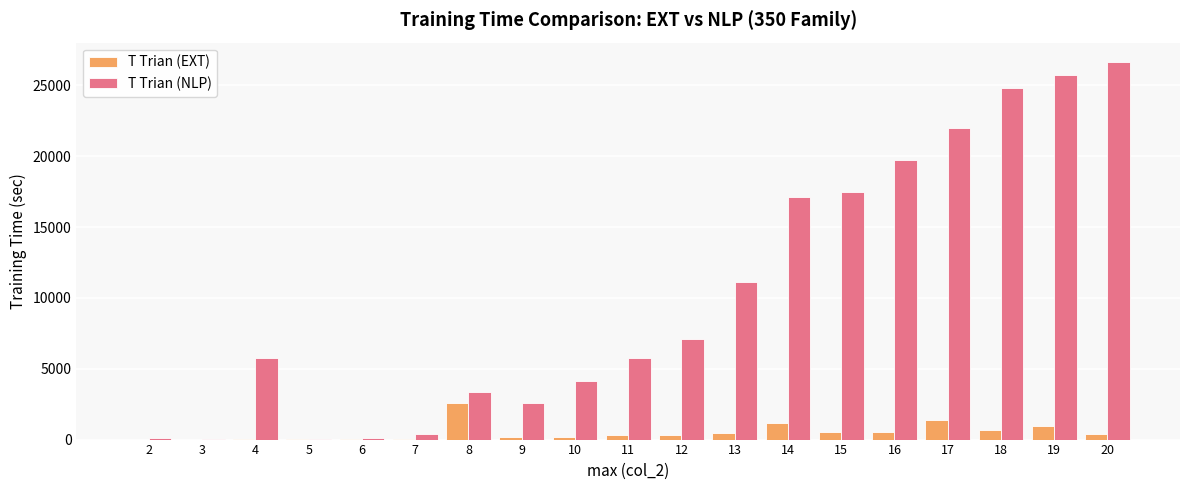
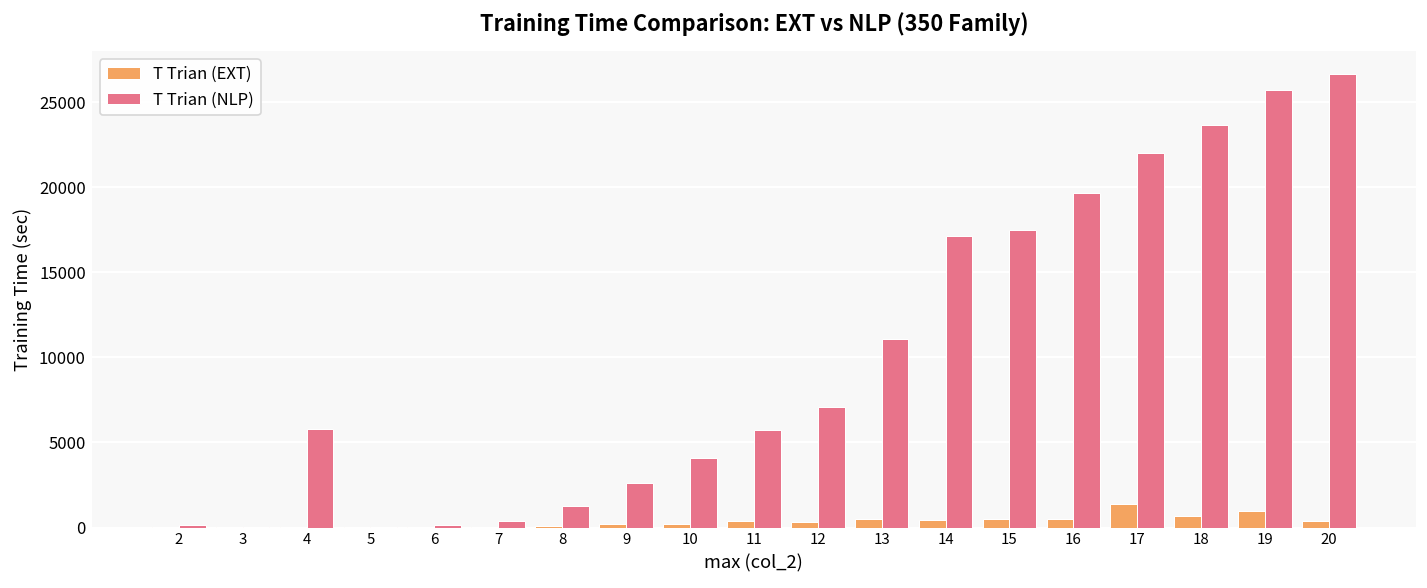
T Trian (EXT), 8: 2600 -> 100
T Trian (NLP), 8: 3400 -> 1200
T Trian (EXT), 14: 1100 -> 400
T Trian (NLP), 18: 24800 -> 23700
